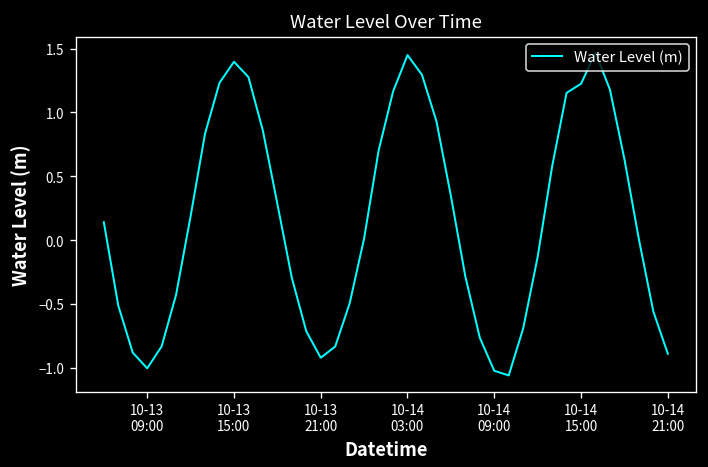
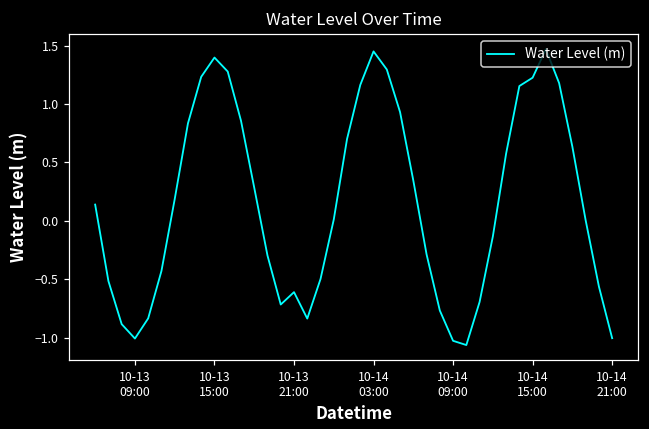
10-13 21:00: -0.92 -> -0.61
10-14 21:00: -0.89 -> -1.00
